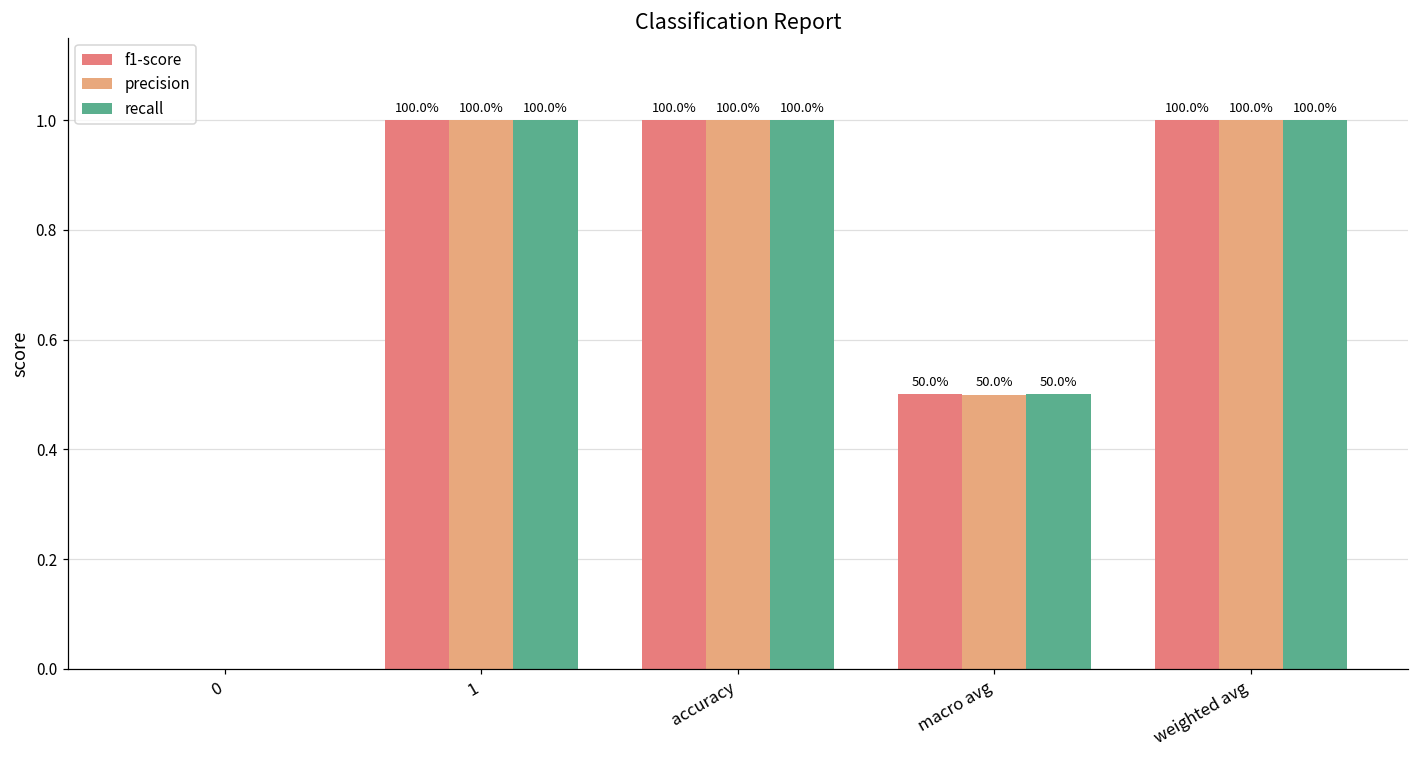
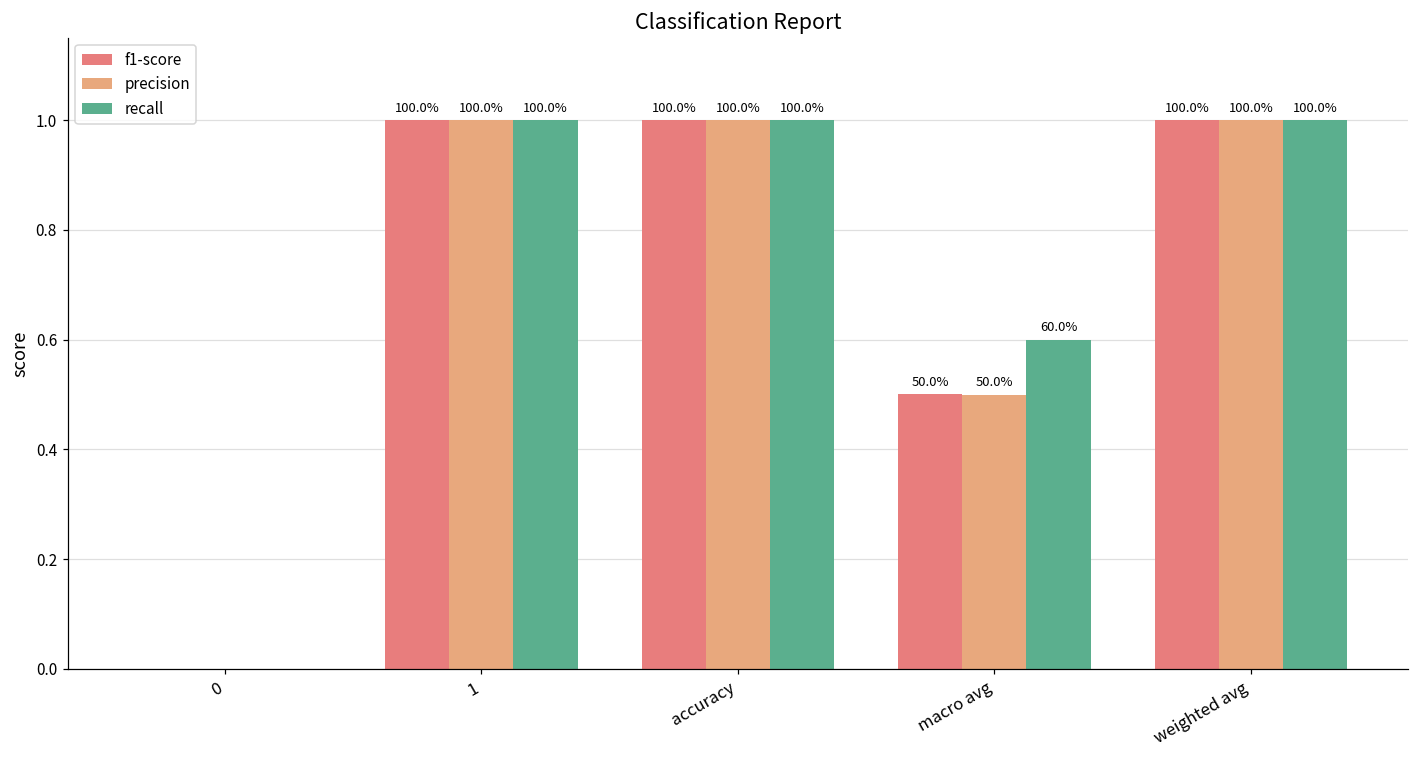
recall, macro avg: 50.0% -> 60.0%
